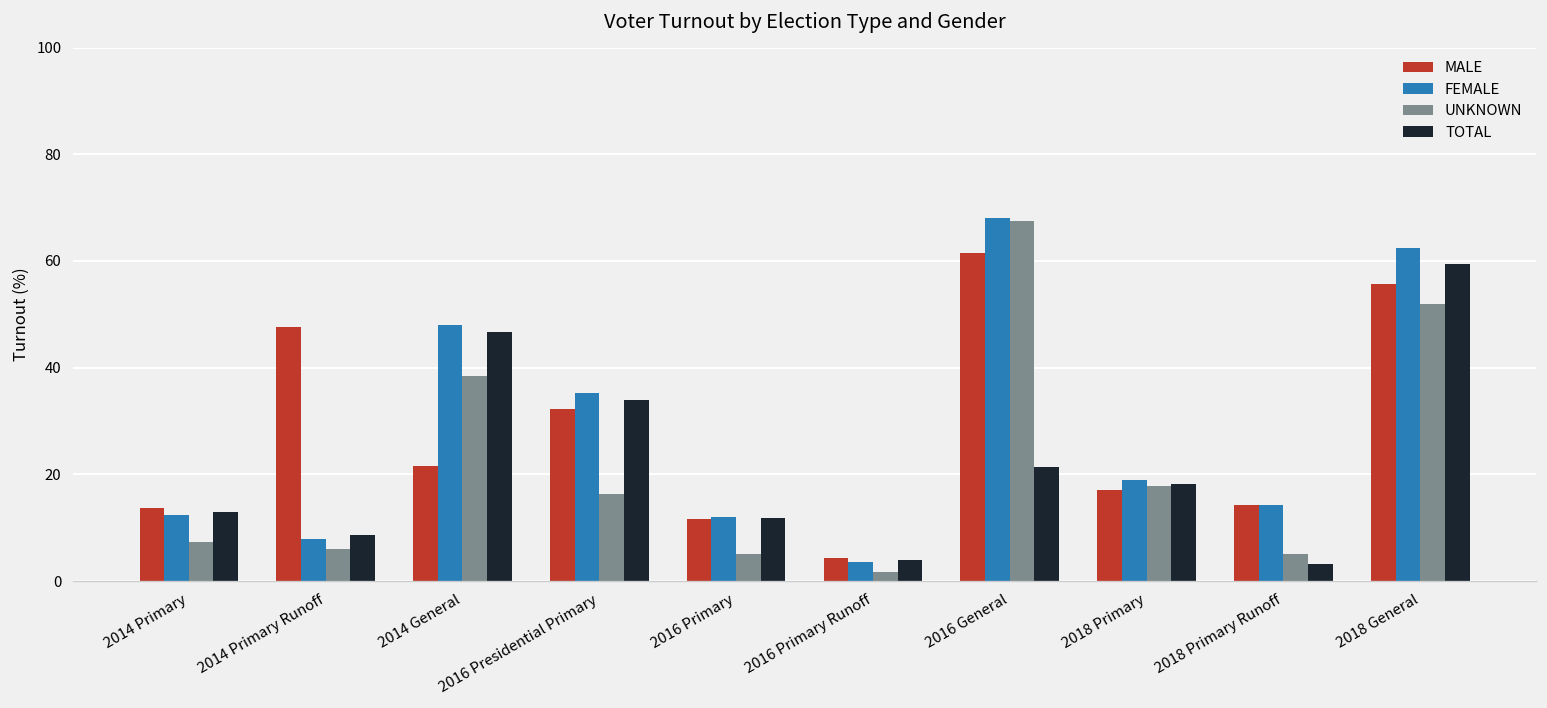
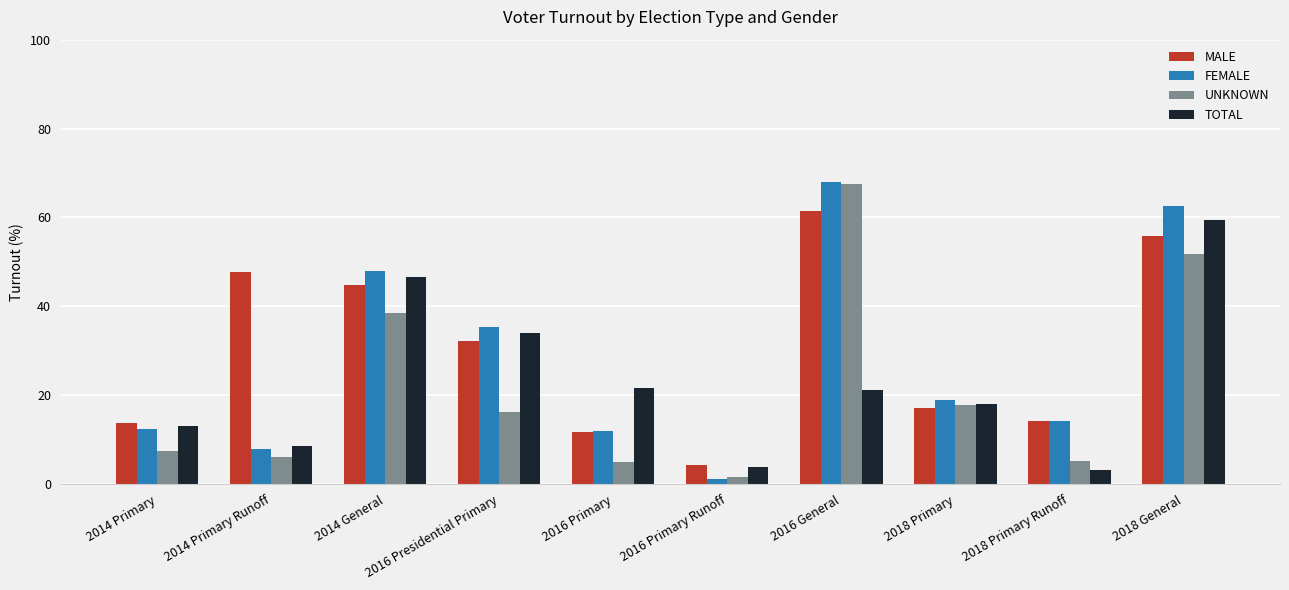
MALE, 2014 General: 22 -> 45
TOTAL, 2016 Primary: 12 -> 22
FEMALE, 2016 Primary Runoff: 4 -> 1
